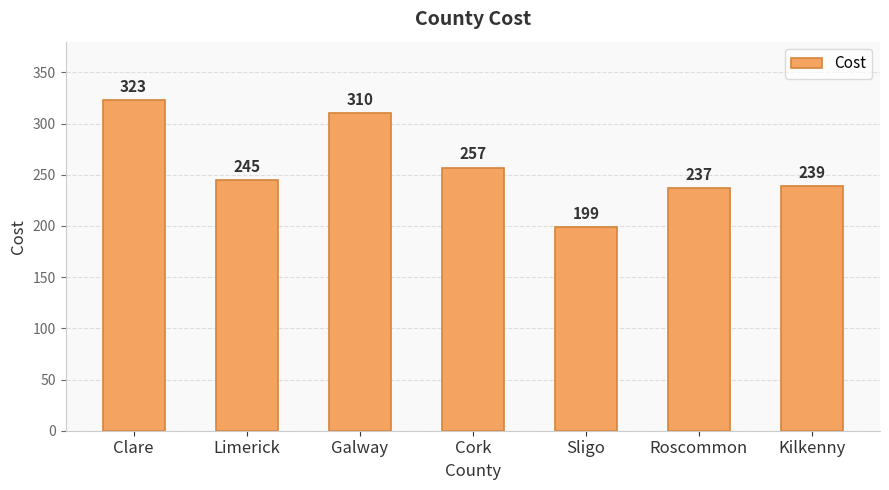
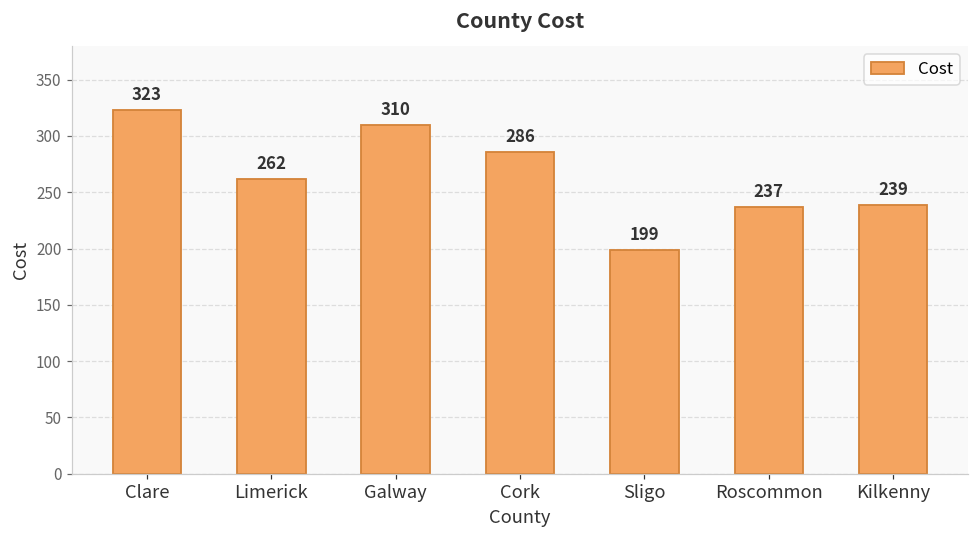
Limerick: 245 -> 262
Cork: 257 -> 286
